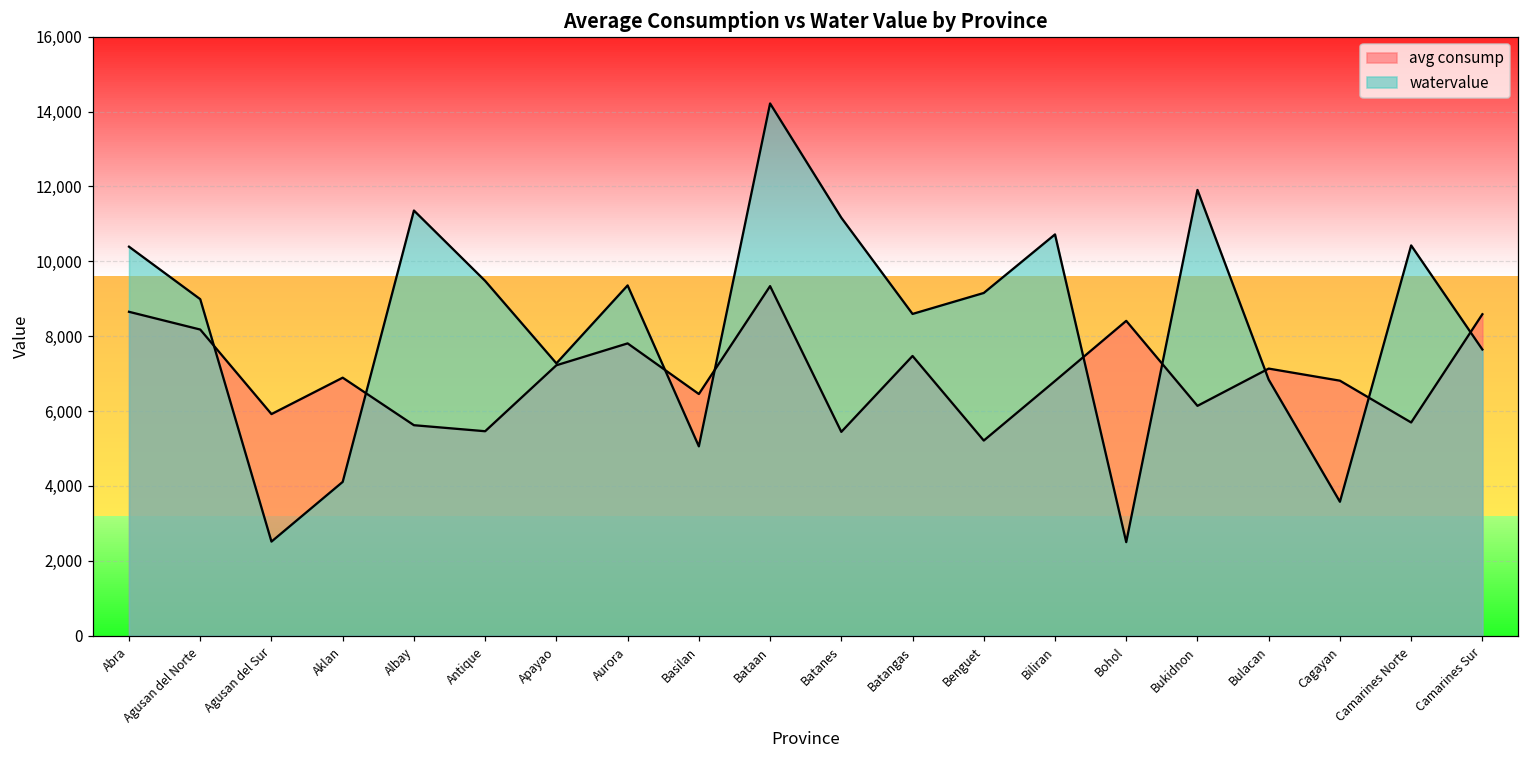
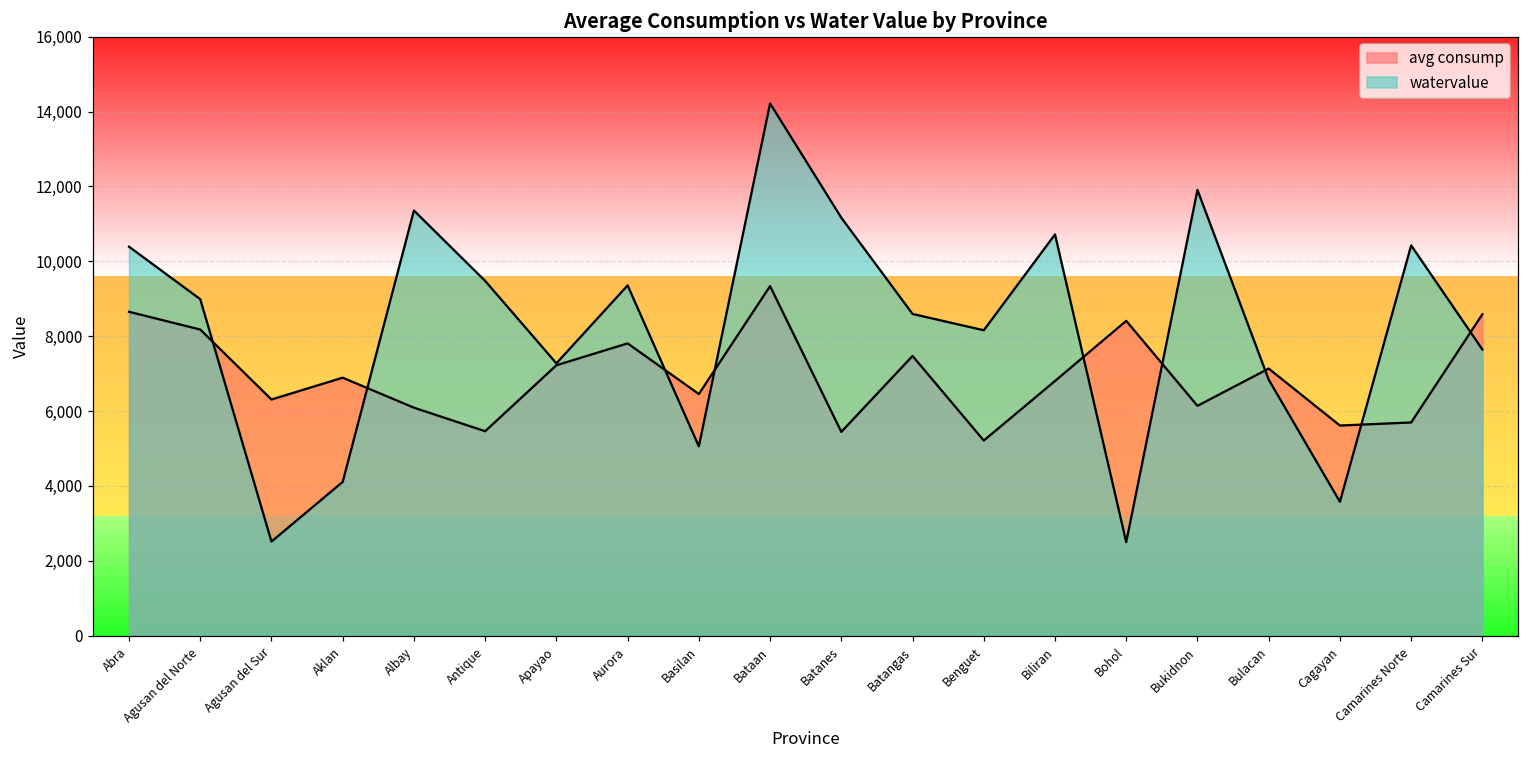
avg consump, Agusan del Sur: 5,900 -> 6,300
avg consump, Albay: 5,600 -> 6,100
watervalue, Benguet: 9,200 -> 8,200
avg consump, Cagayan: 6,800 -> 5,600
